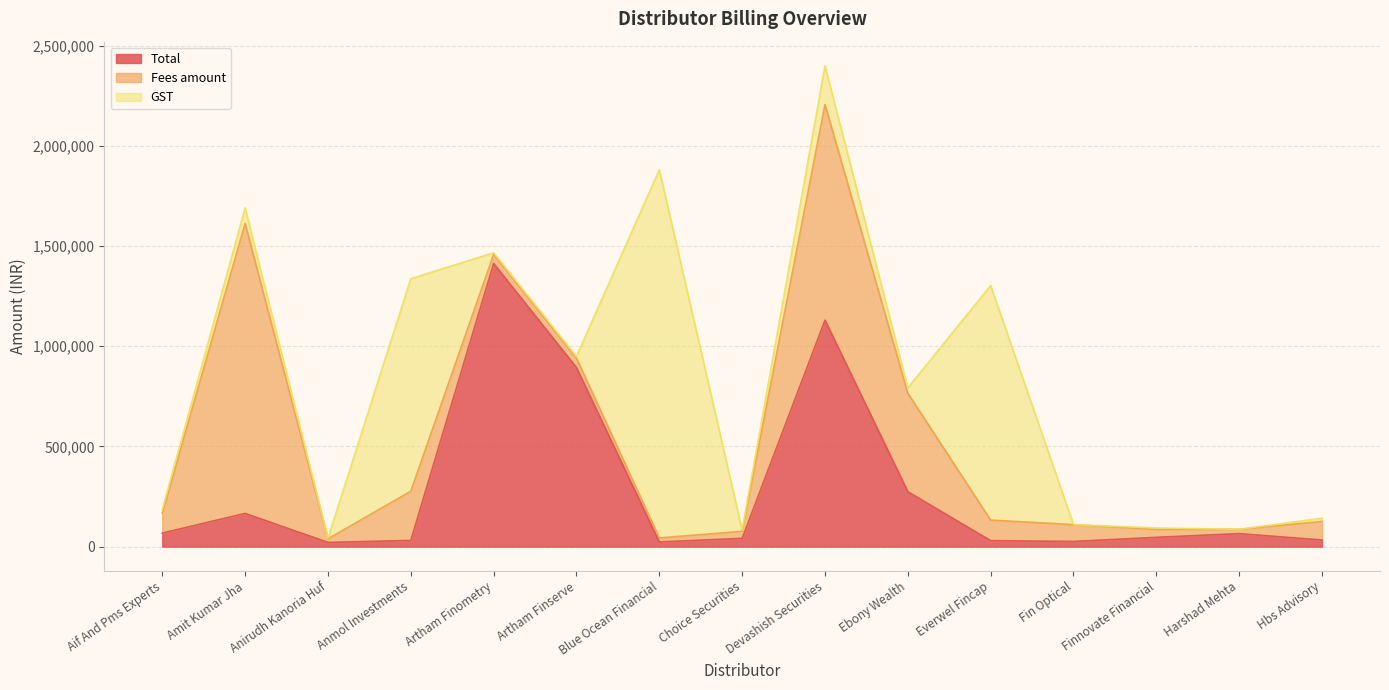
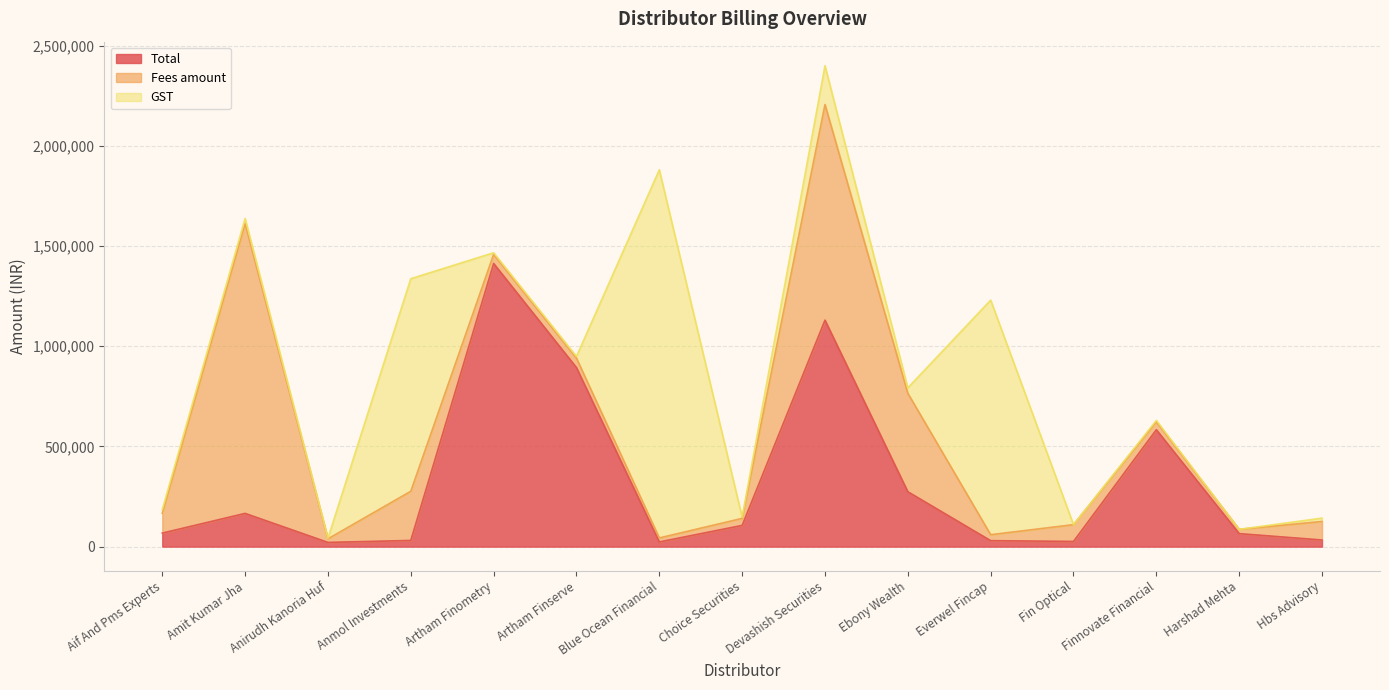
GST, Amit Kumar Jha: 80,000 -> 30,000
Total, Choice Securities: 40,000 -> 110,000
Fees amount, Everwel Fincap: 100,000 -> 30,000
Total, Finnovate Financial: 50,000 -> 580,000
